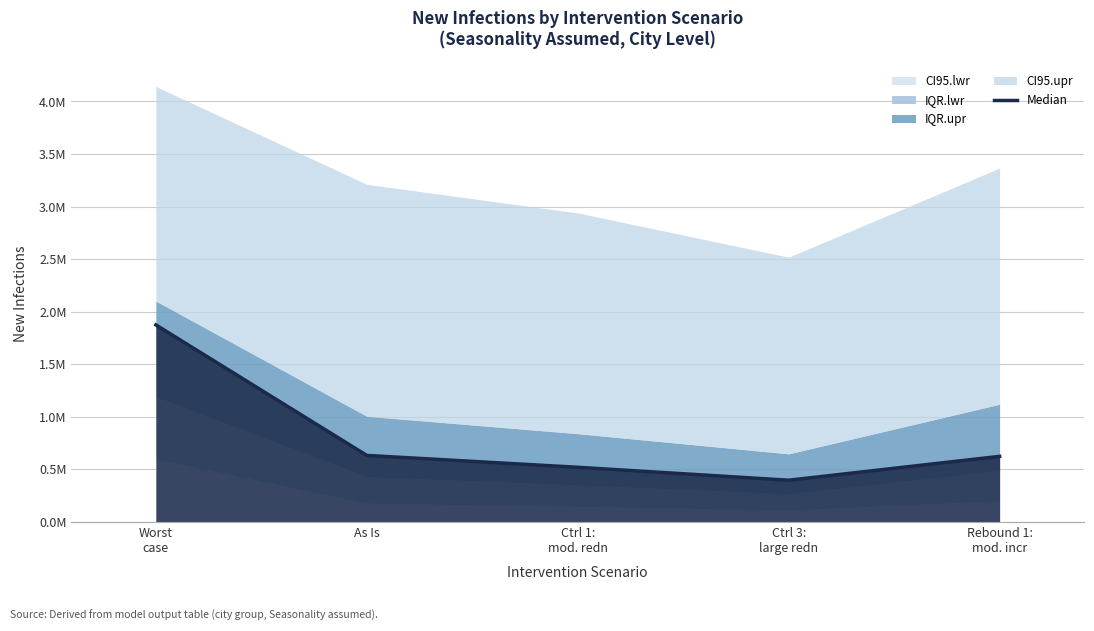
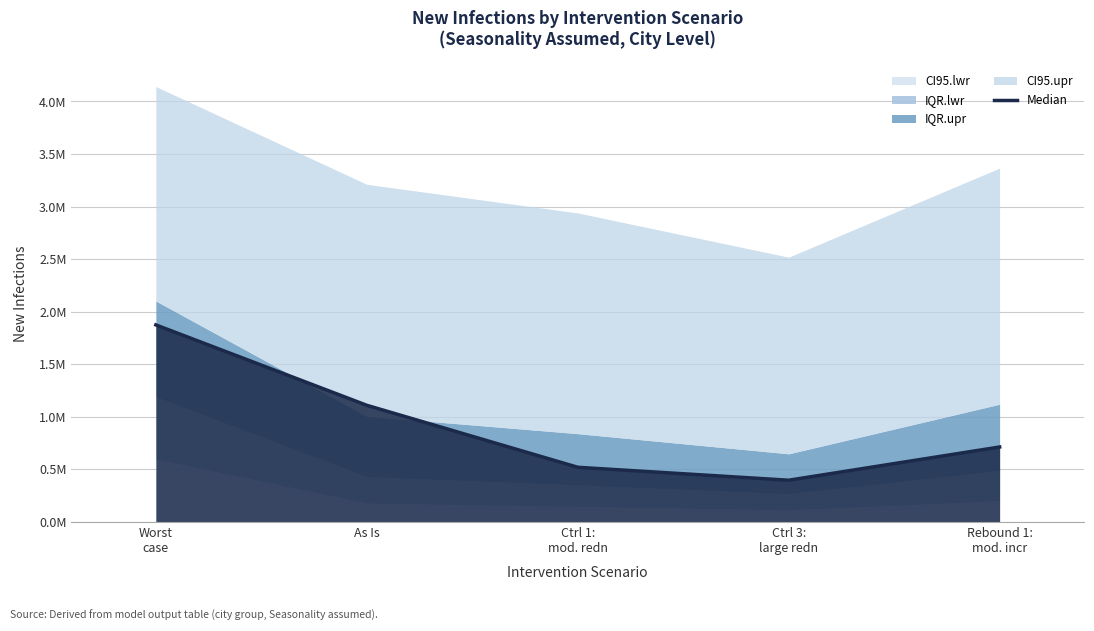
Median, As Is: 630000 -> 1110000
Median, Rebound 1: mod. incr: 620000 -> 710000
